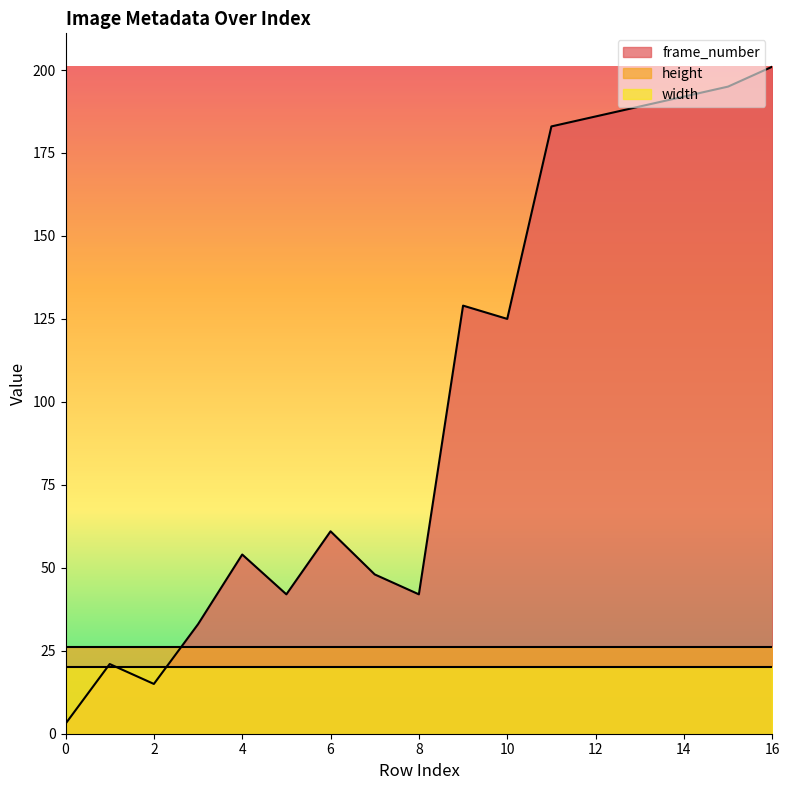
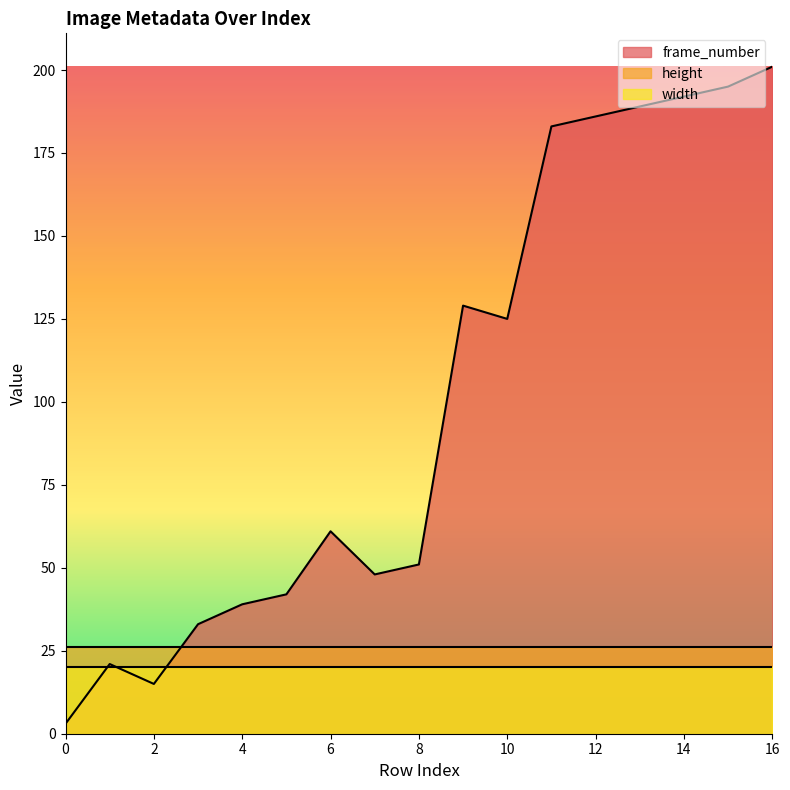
frame_number, 4: 54 -> 39
frame_number, 8: 42 -> 51
